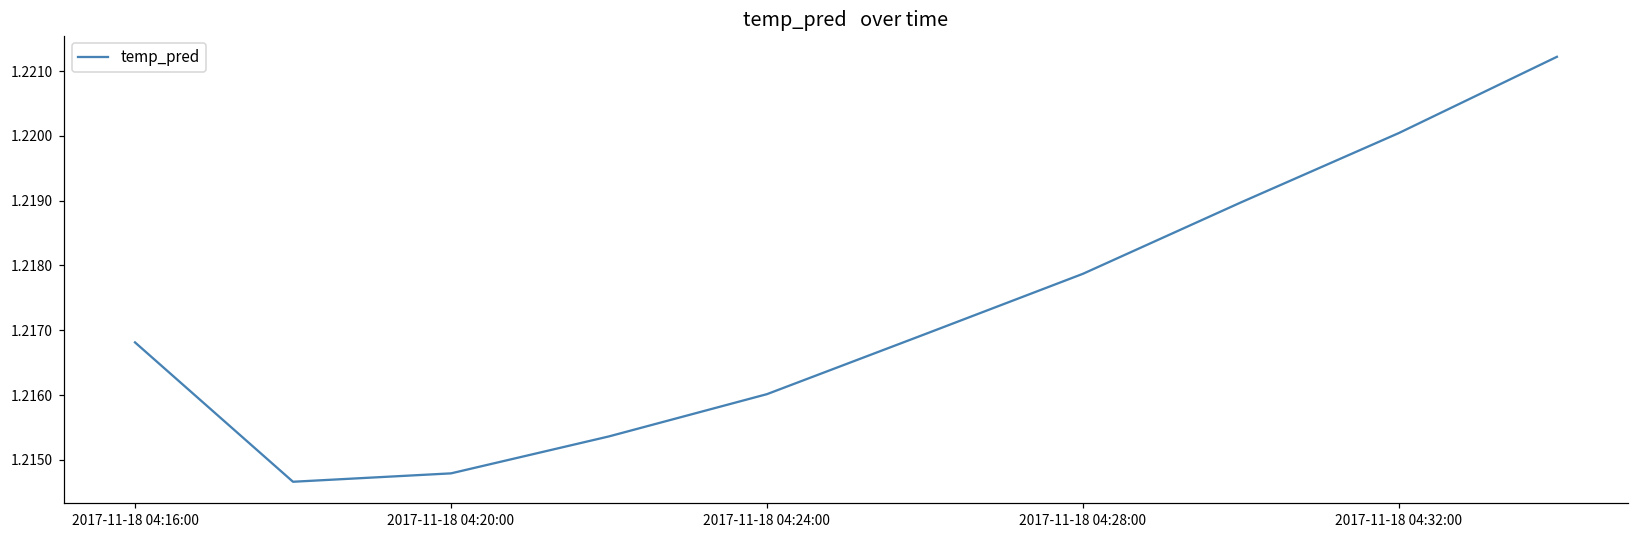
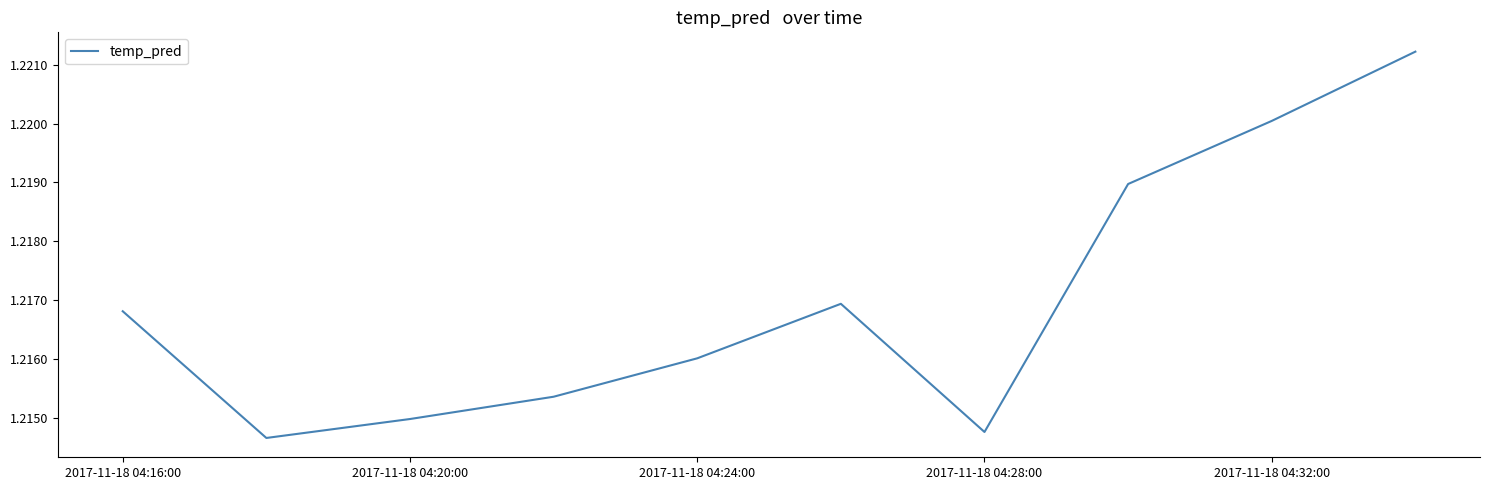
2017-11-18 04:20:00: 1.2148 -> 1.2150
2017-11-18 04:28:00: 1.2179 -> 1.2148
